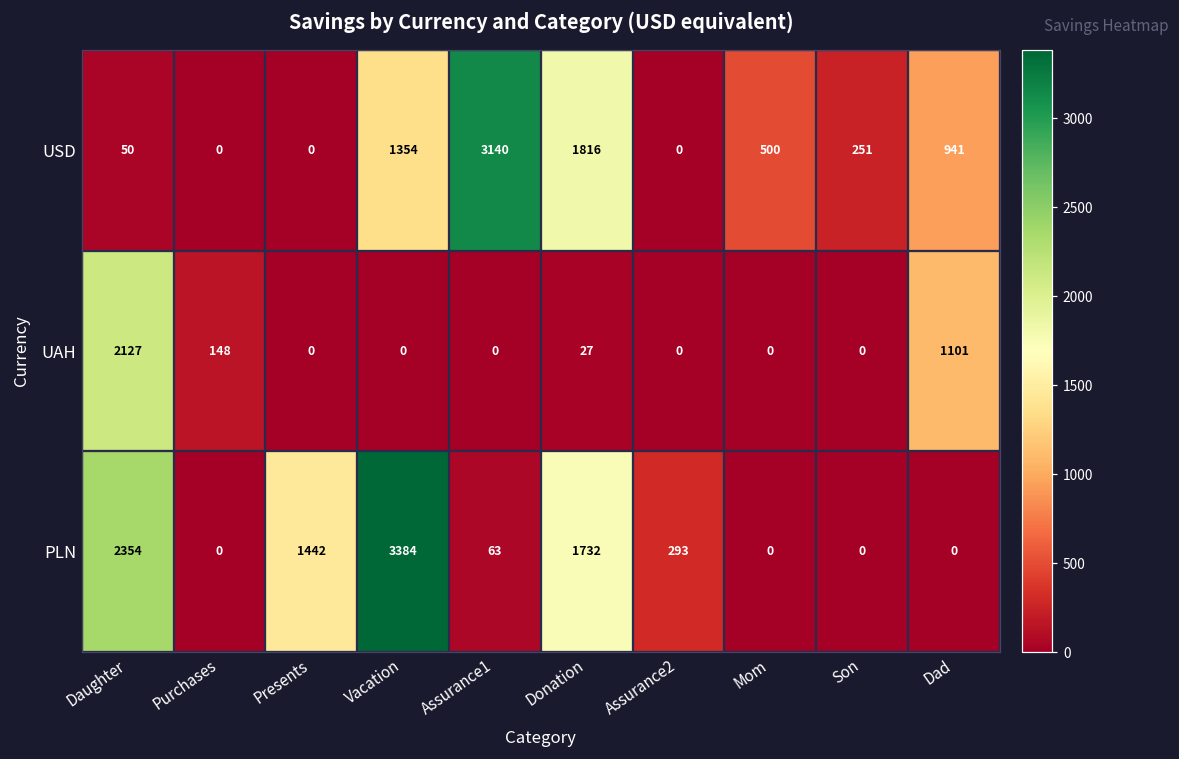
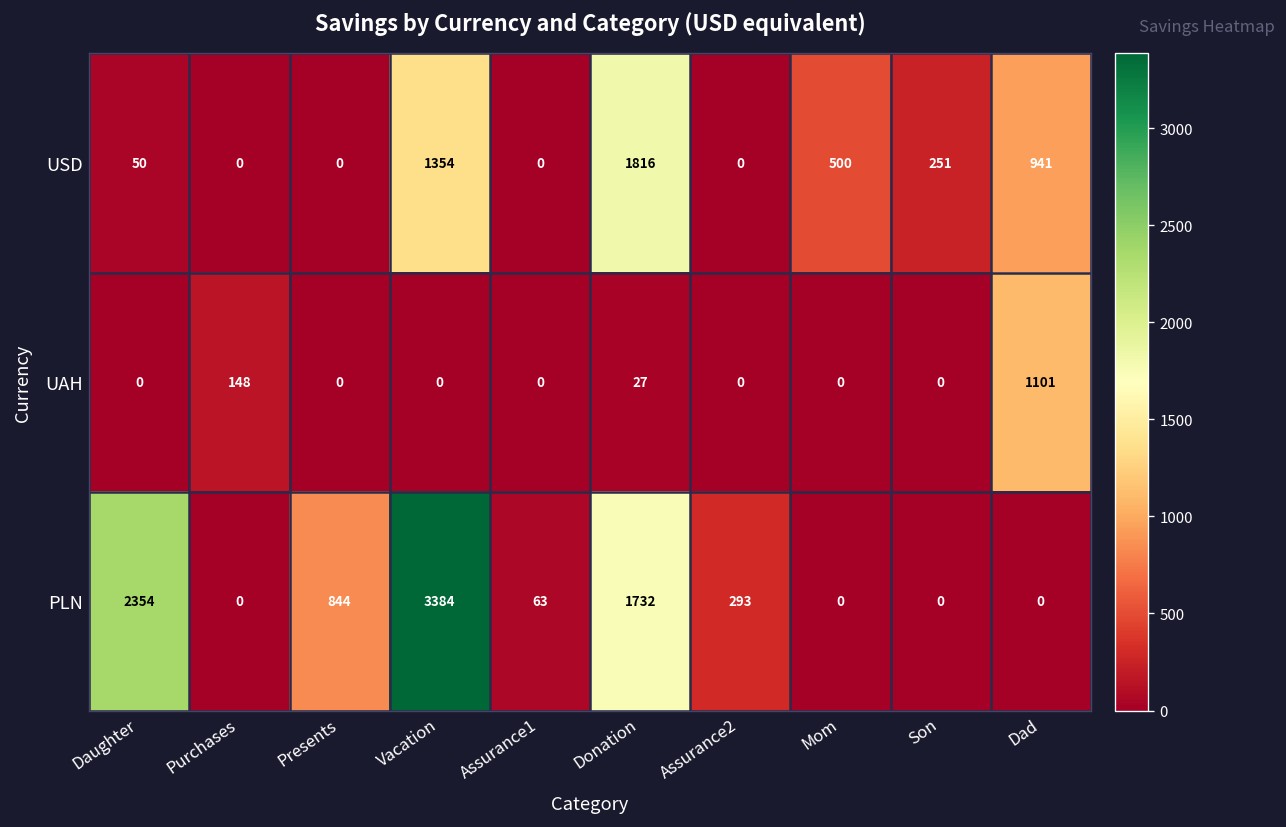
USD, Assurance1: 3140 -> 0
UAH, Daughter: 2127 -> 0
PLN, Presents: 1442 -> 844
